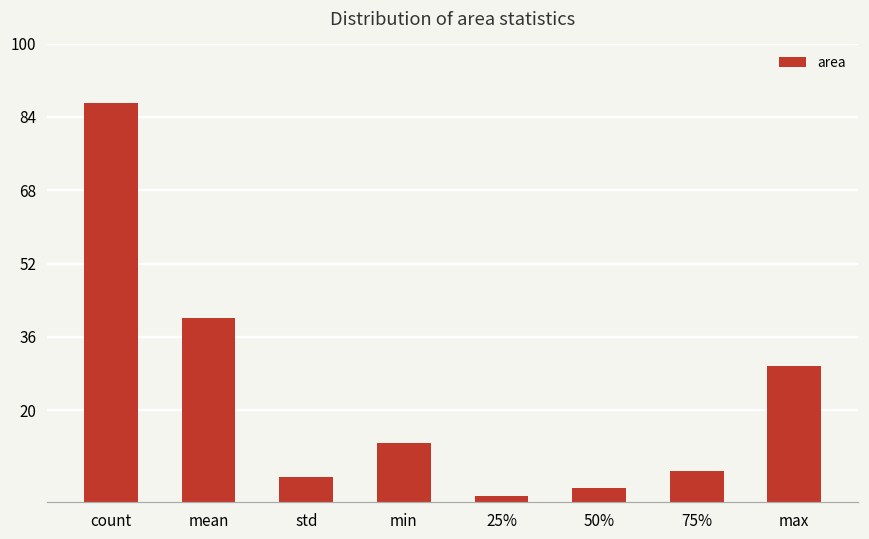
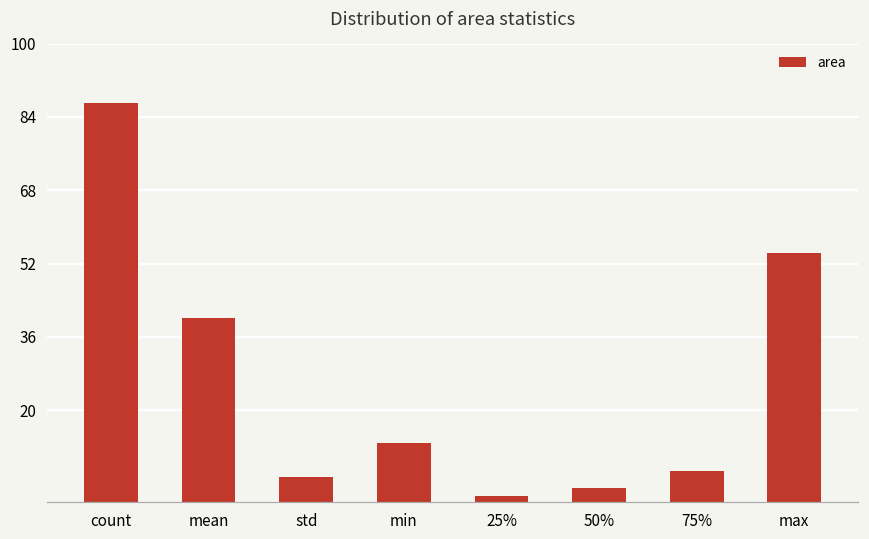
max: 30 -> 54
